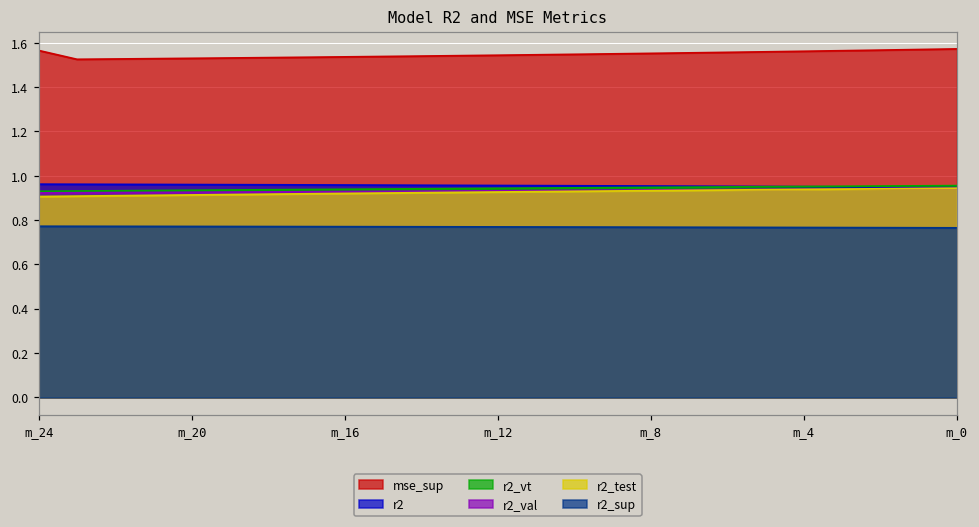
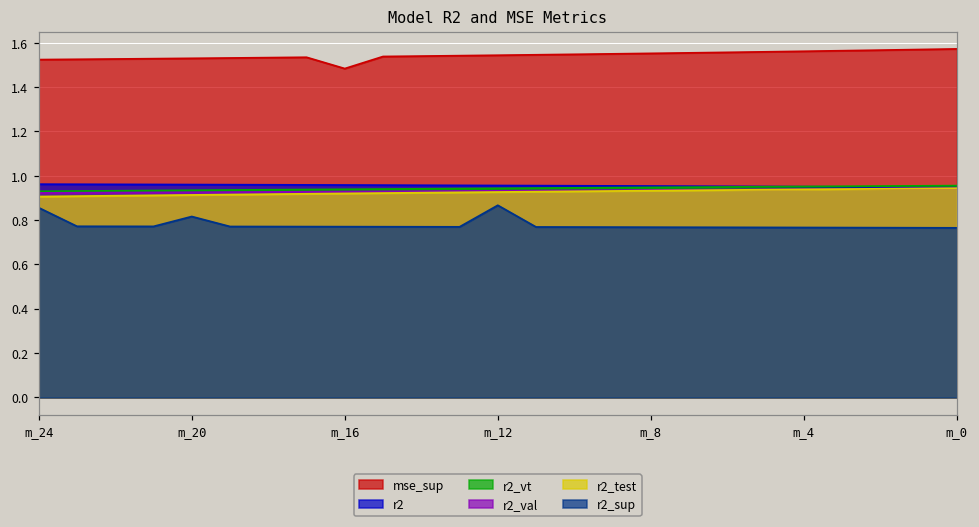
mse_sup, m_24: 1.57 -> 1.52
r2_sup, m_24: 0.77 -> 0.86
r2_sup, m_20: 0.77 -> 0.82
mse_sup, m_16: 1.54 -> 1.48
r2_sup, m_12: 0.77 -> 0.87
